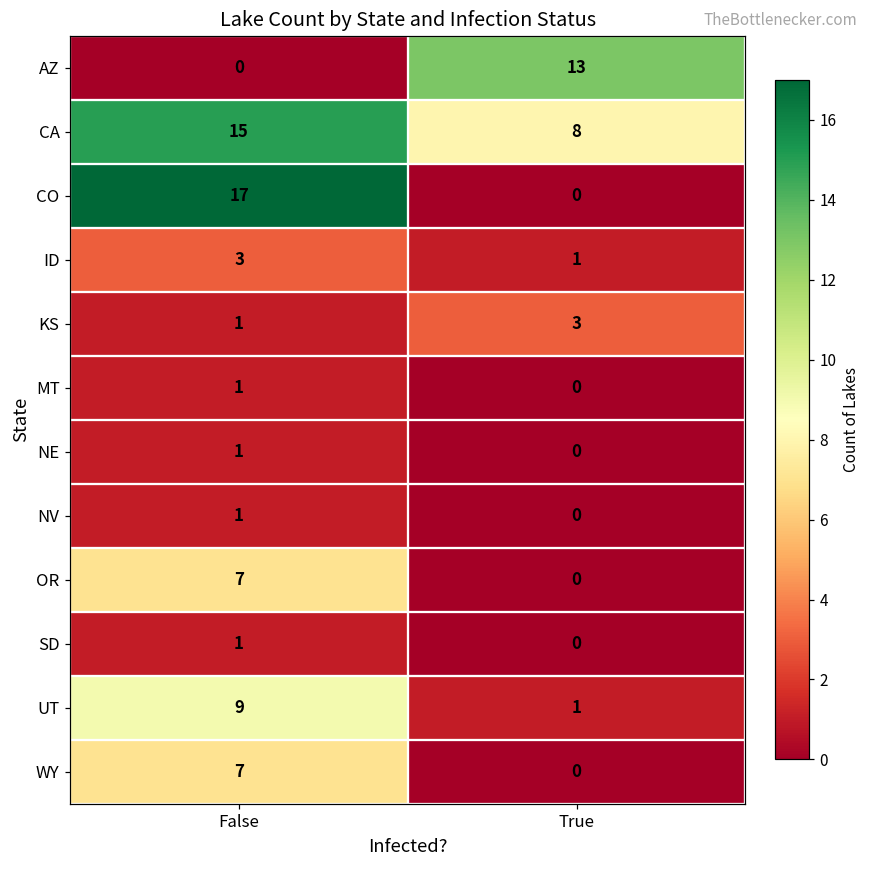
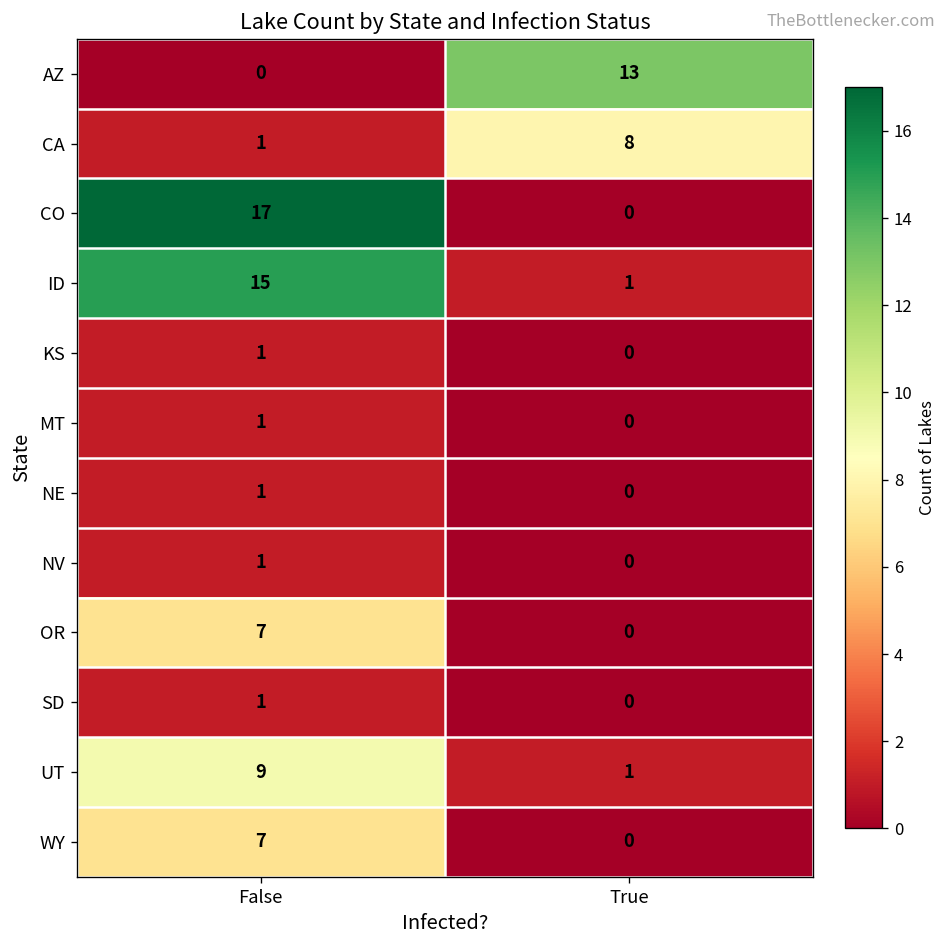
CA, False: 15 -> 1
ID, False: 3 -> 15
KS, True: 3 -> 0
